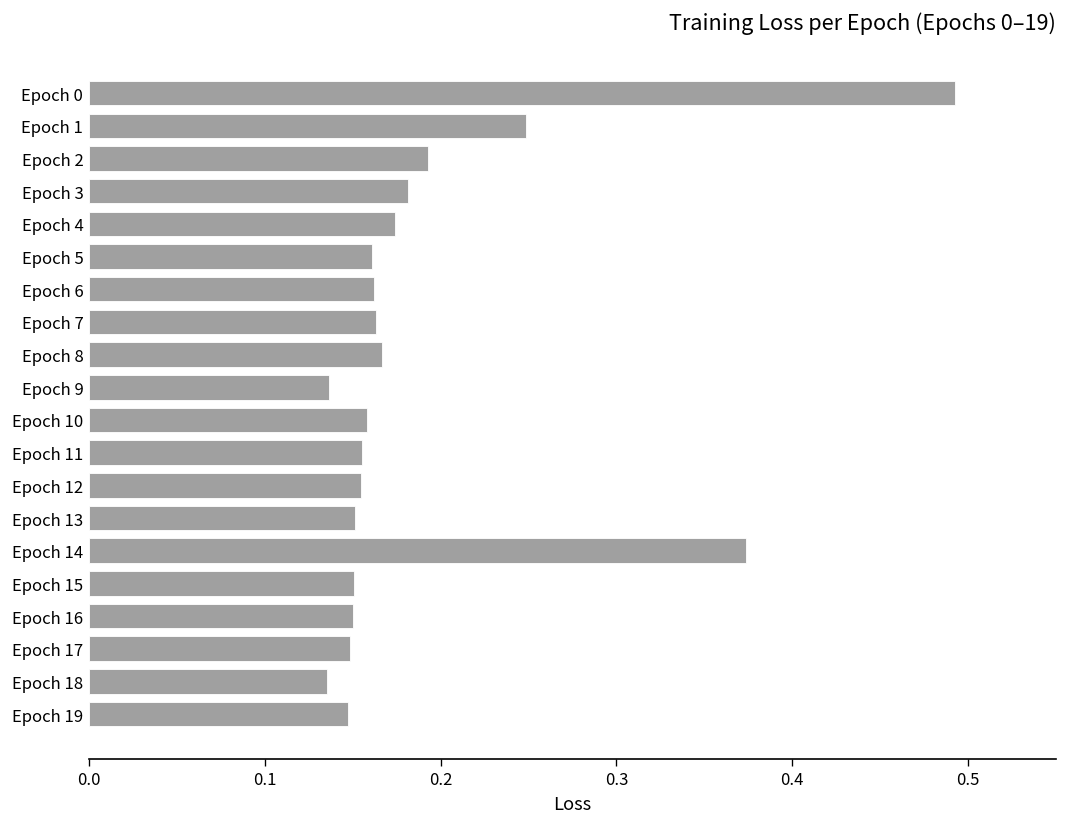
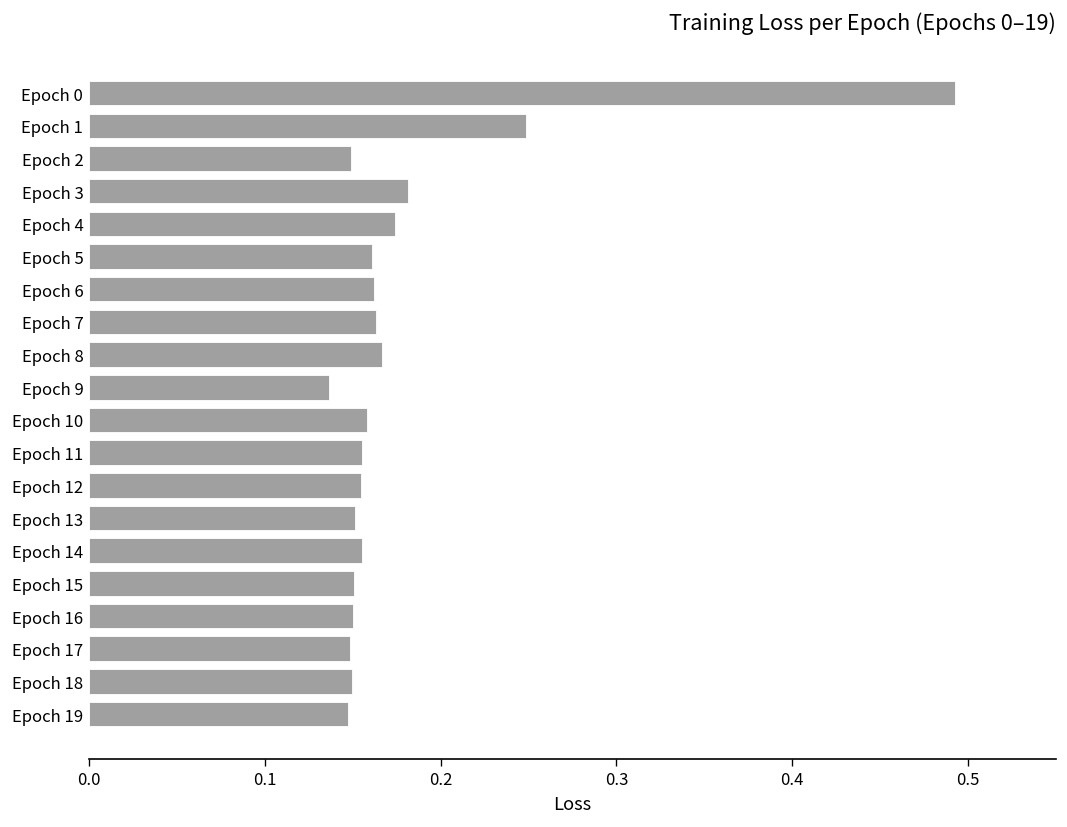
Epoch 2: 0.193 -> 0.149
Epoch 14: 0.373 -> 0.155
Epoch 18: 0.135 -> 0.150
